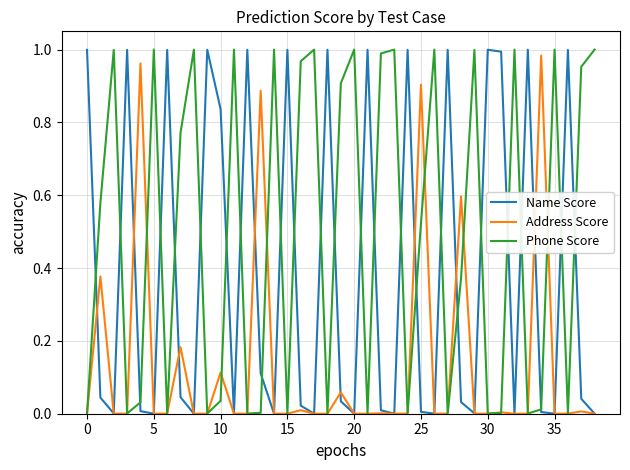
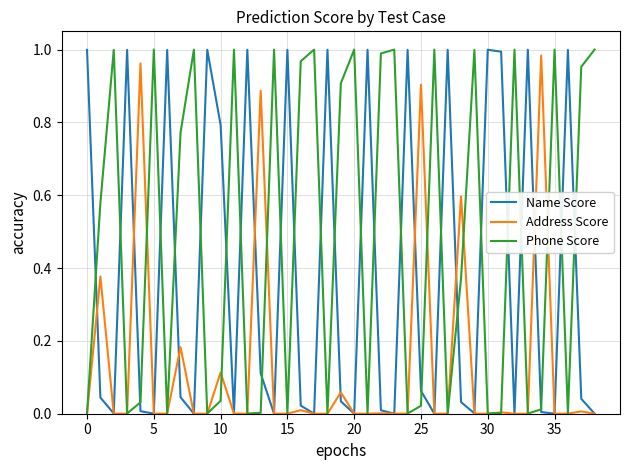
Name Score, 10: 0.84 -> 0.79
Name Score, 25: 0.01 -> 0.06
Phone Score, 25: 0.52 -> 0.02
